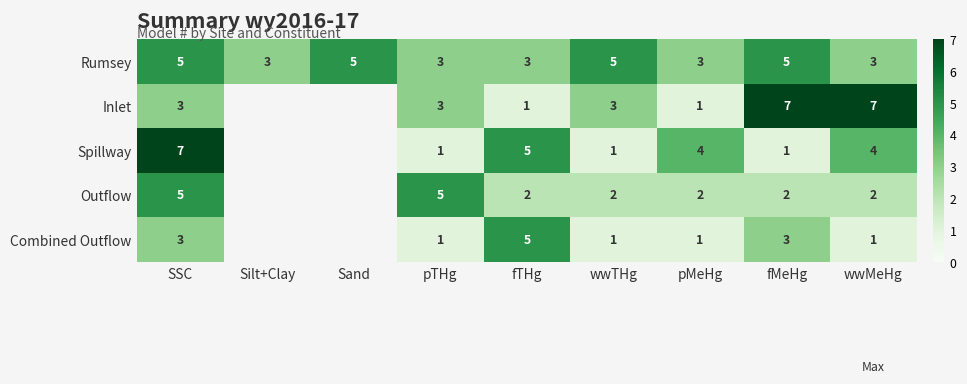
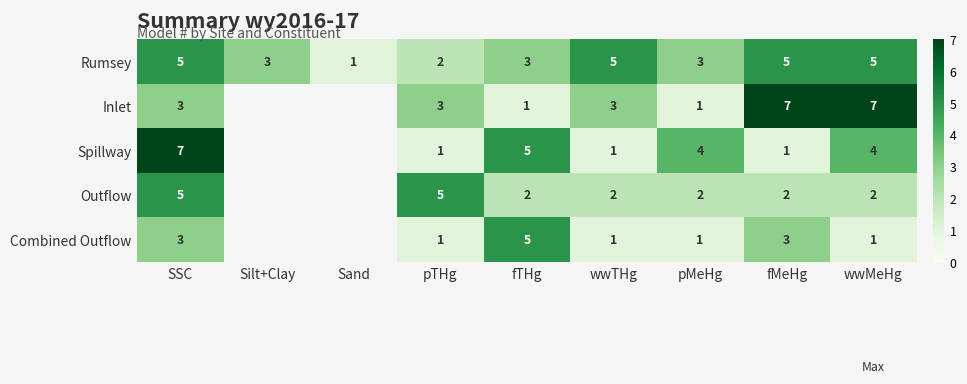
Rumsey, Sand: 5 -> 1
Rumsey, pTHg: 3 -> 2
Rumsey, wwMeHg: 3 -> 5
